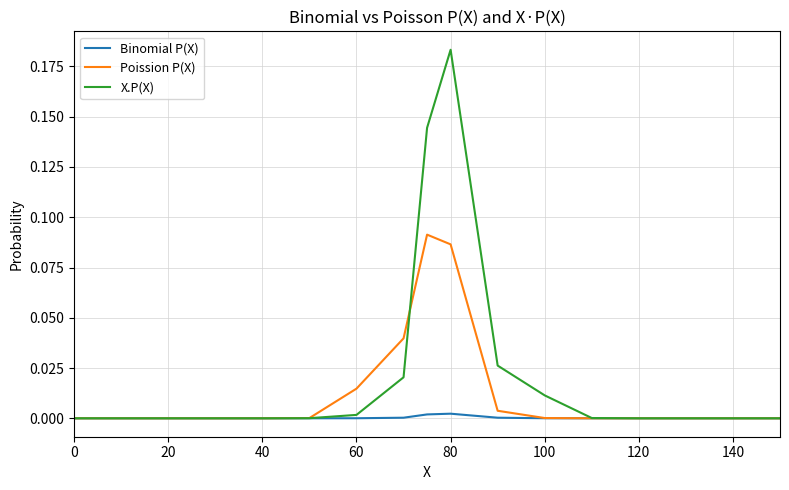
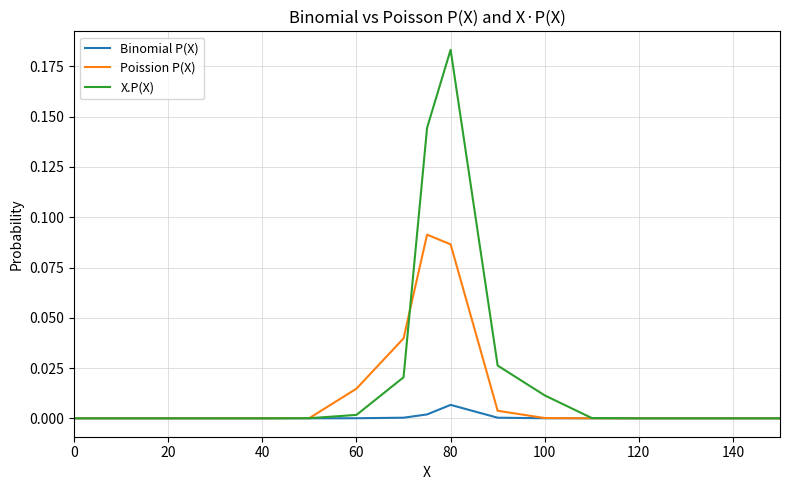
Binomial P(X), 80: 0.002 -> 0.007
